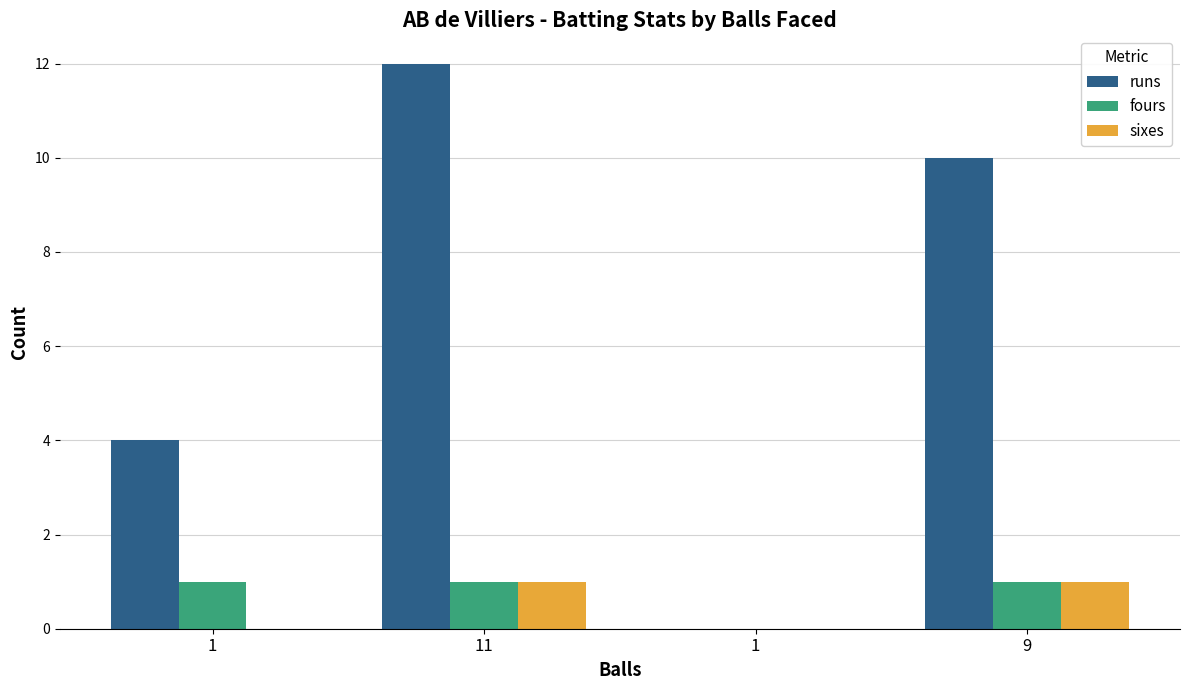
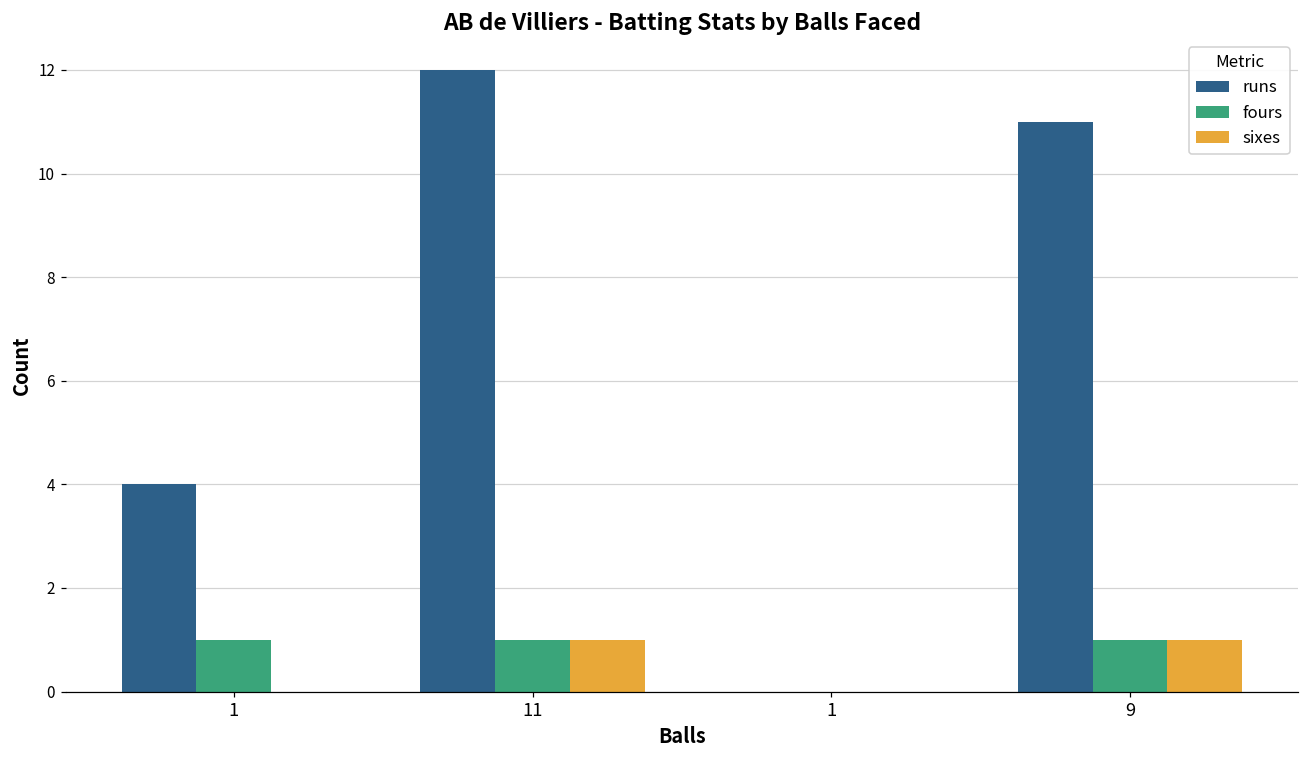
runs, 9: 10 -> 11
